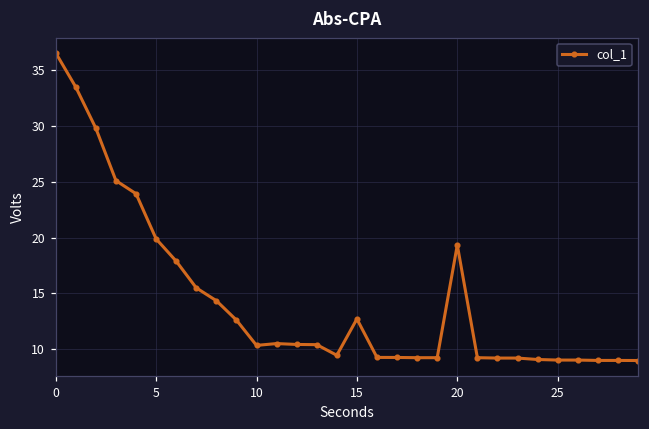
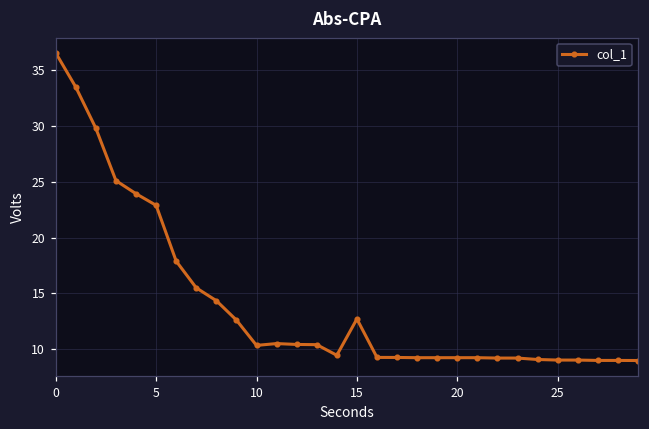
5: 19.9 -> 22.9
20: 19.3 -> 9.3
